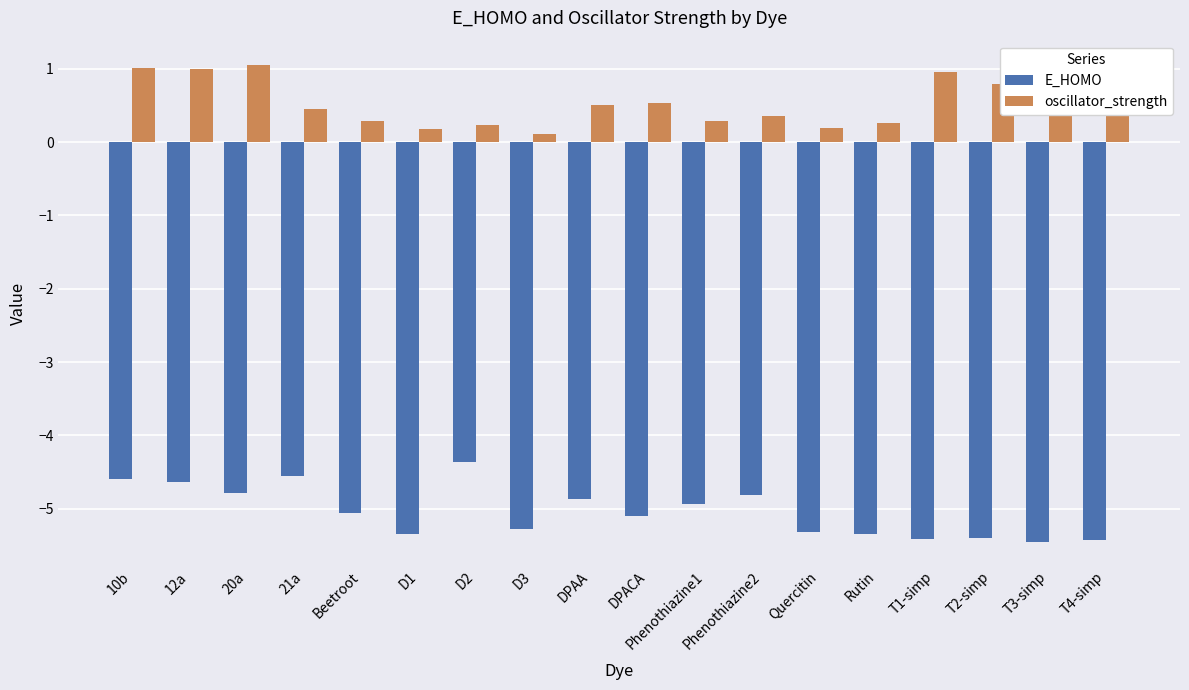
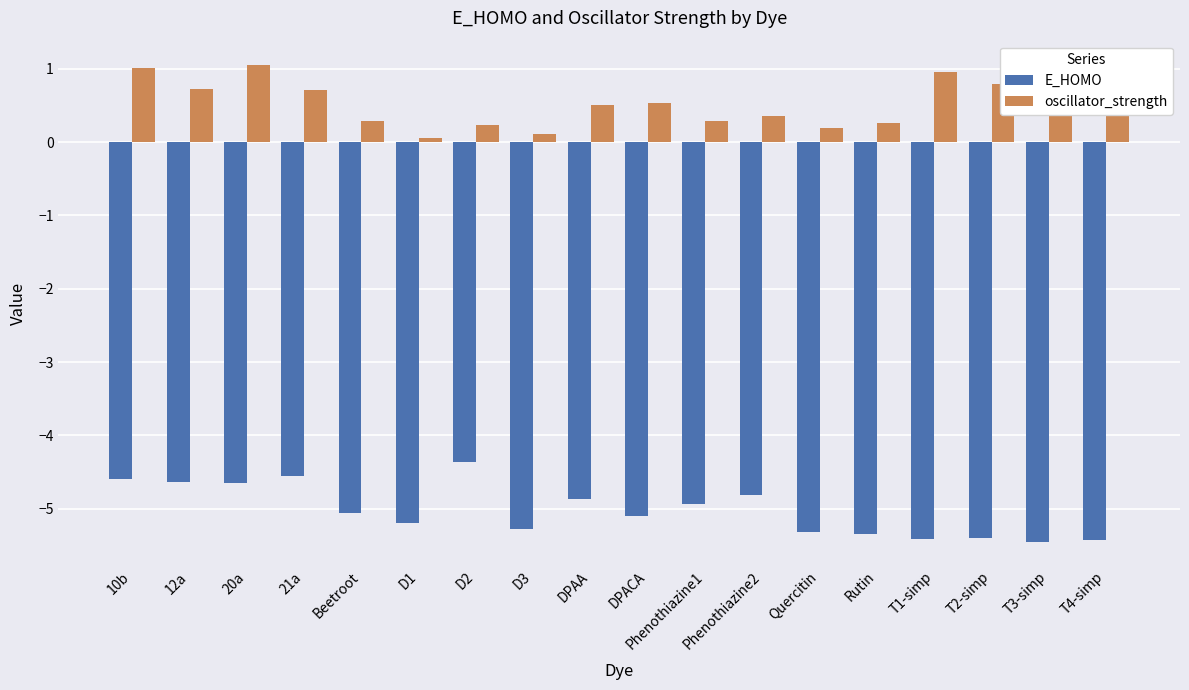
oscillator_strength, 12a: 1.0 -> 0.7
E_HOMO, 20a: -4.8 -> -4.7
oscillator_strength, 21a: 0.4 -> 0.7
E_HOMO, D1: -5.4 -> -5.2
oscillator_strength, D1: 0.2 -> 0.1
